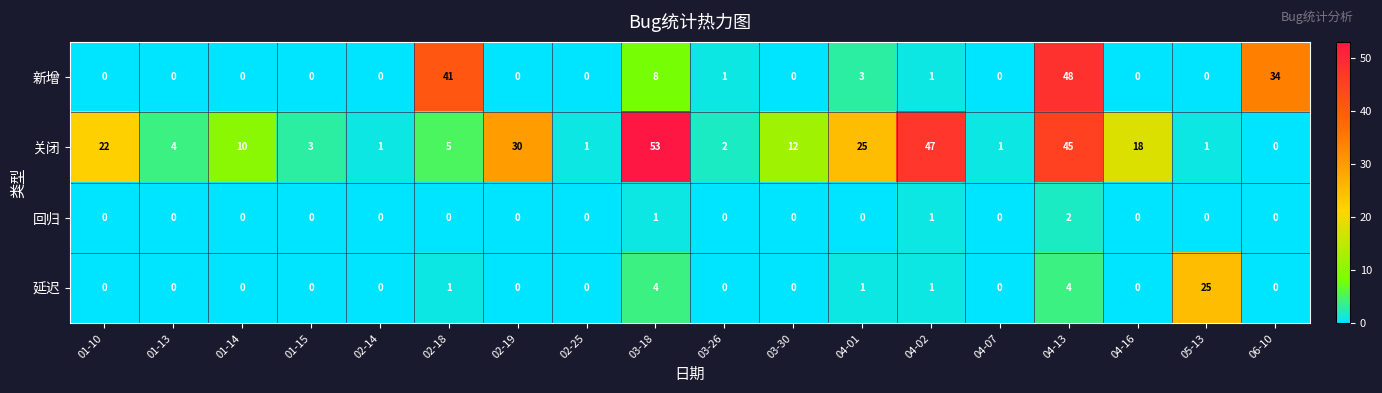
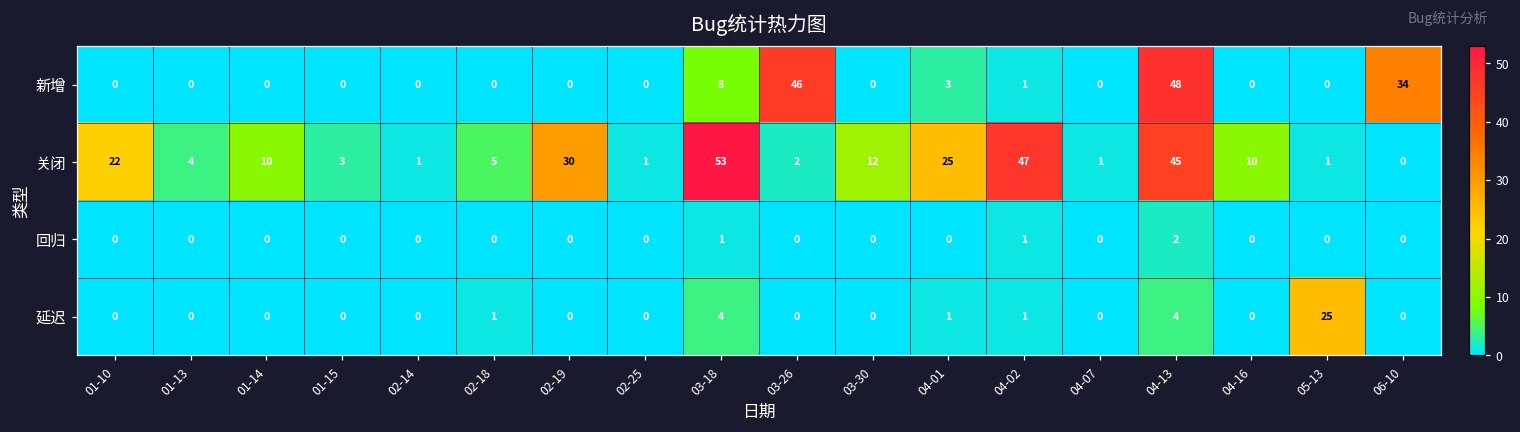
新增, 02-18: 41 -> 0
新增, 03-26: 1 -> 46
关闭, 04-16: 18 -> 10
